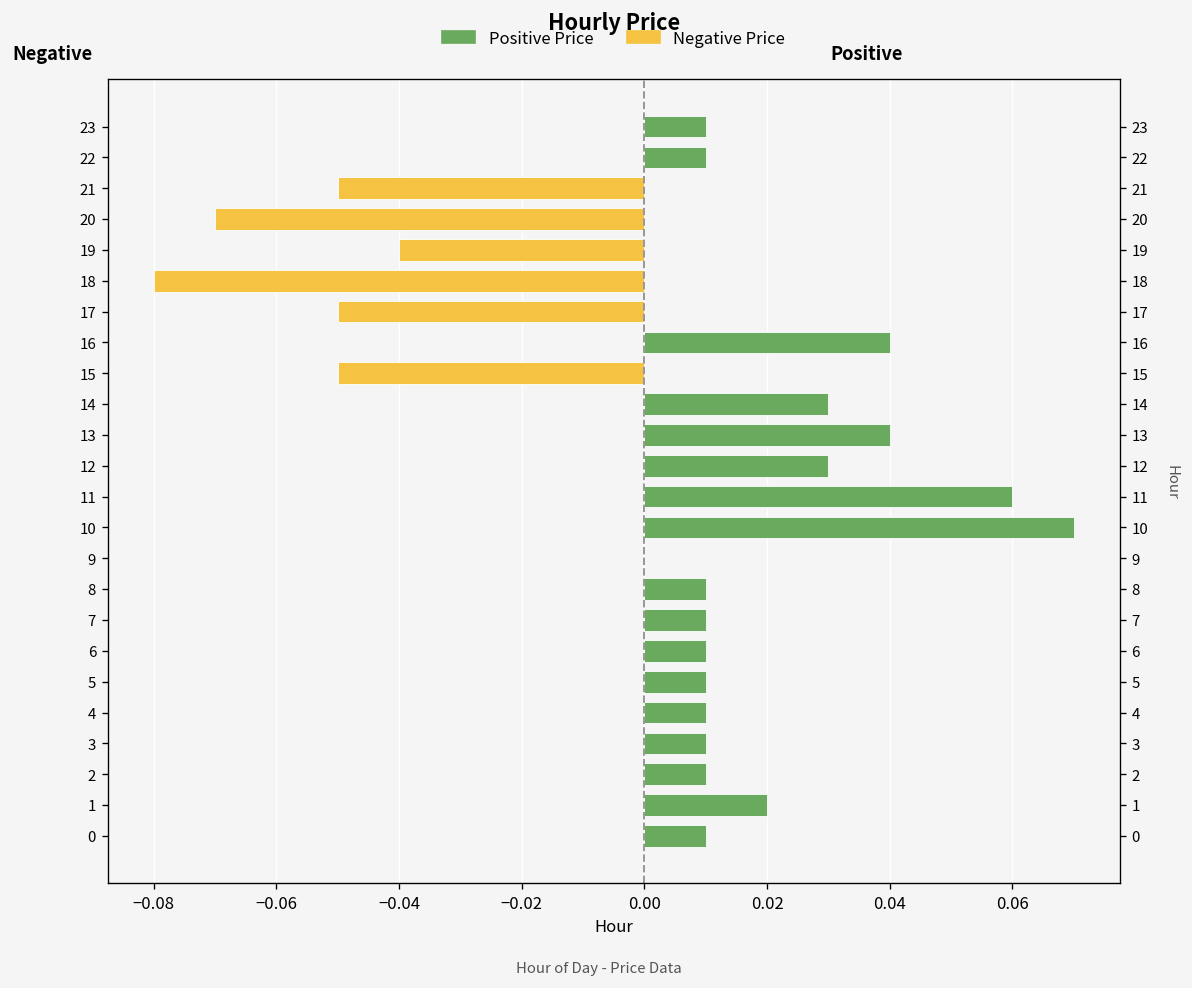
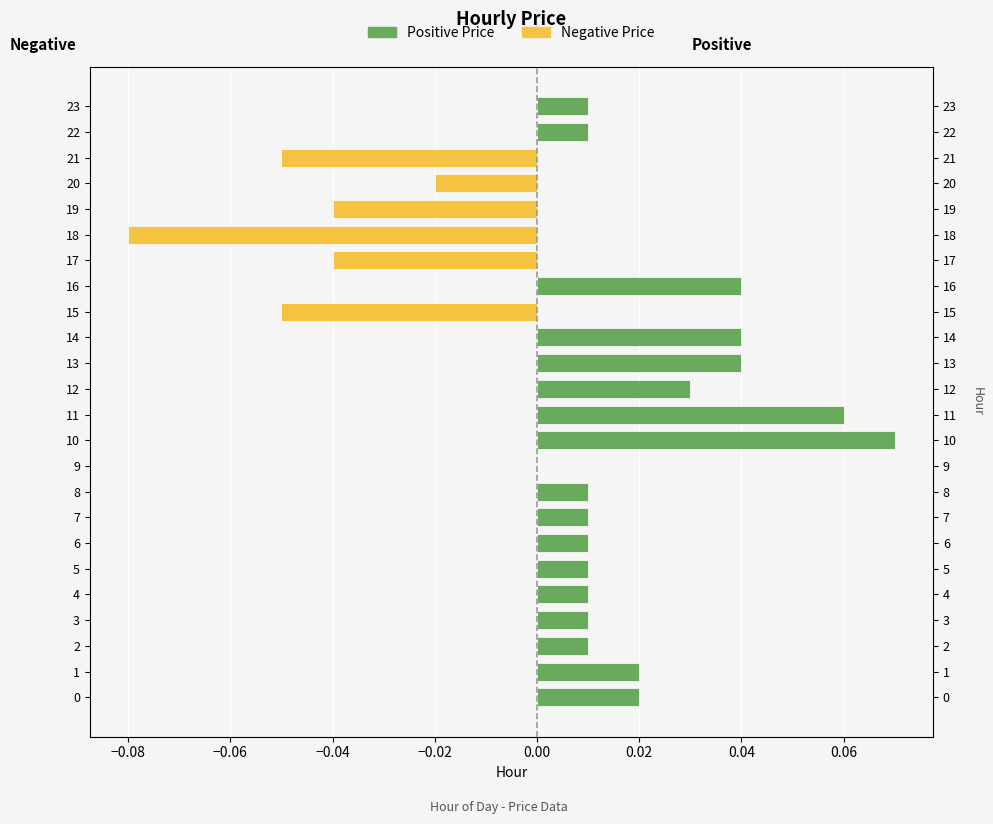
Negative Price, 20: -0.07 -> -0.02
Negative Price, 17: -0.05 -> -0.04
Positive Price, 14: 0.03 -> 0.04
Positive Price, 0: 0.01 -> 0.02
